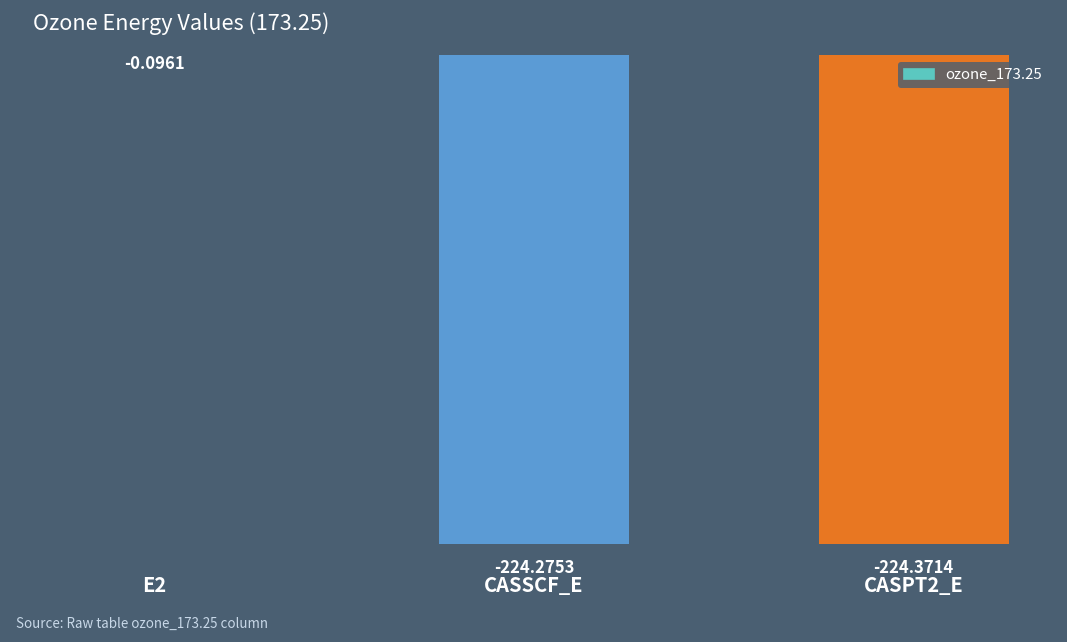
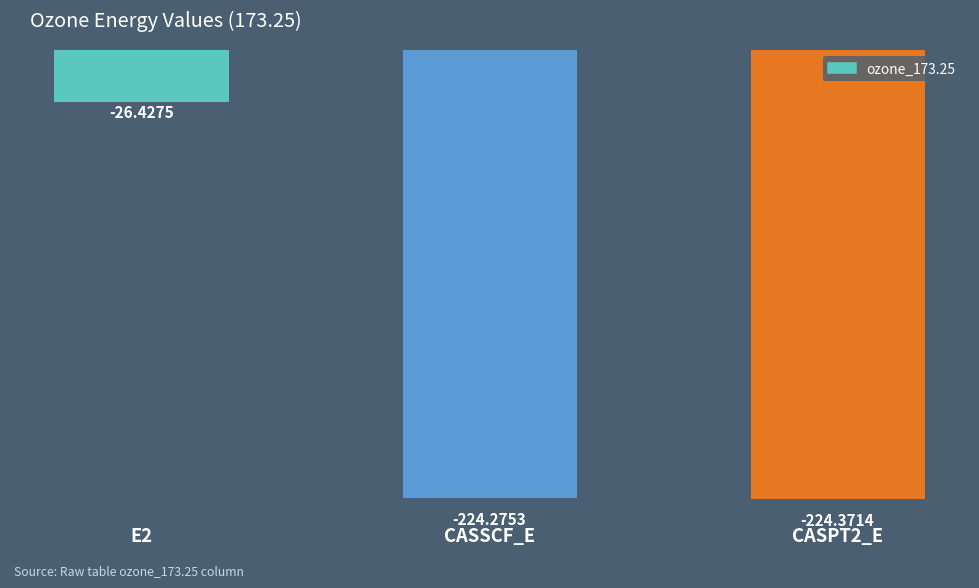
E2: -0.0961 -> -26.4275
